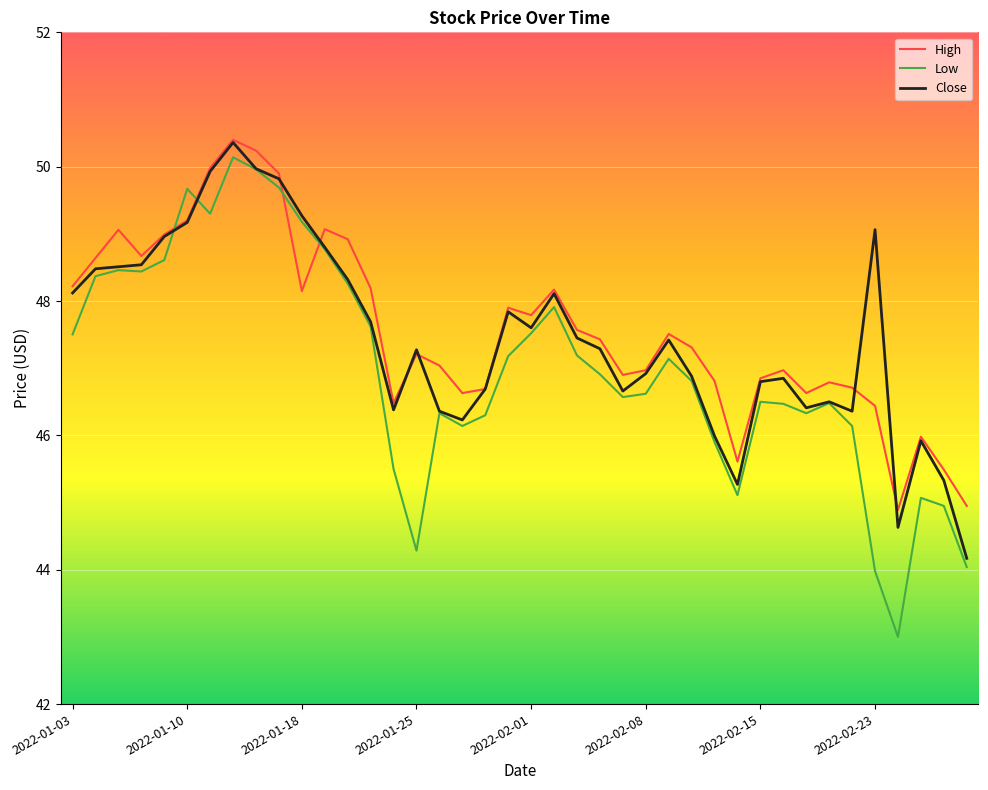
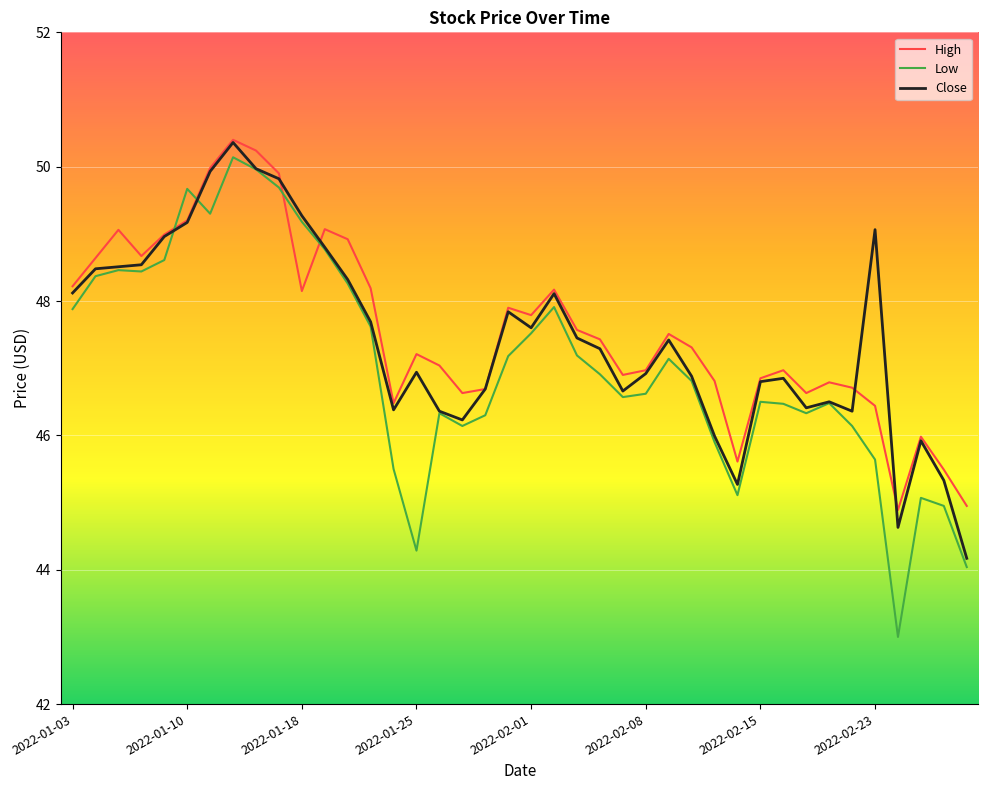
Low, 2022-01-03: 47.5 -> 47.9
Close, 2022-01-25: 47.3 -> 46.9
Low, 2022-02-23: 44.0 -> 45.6
